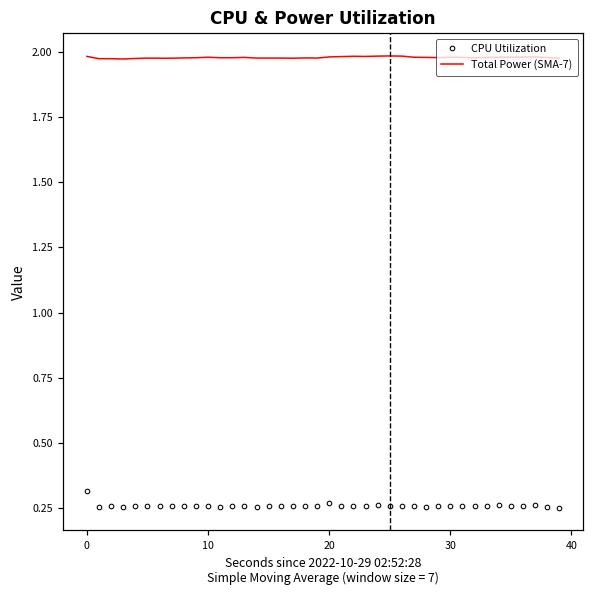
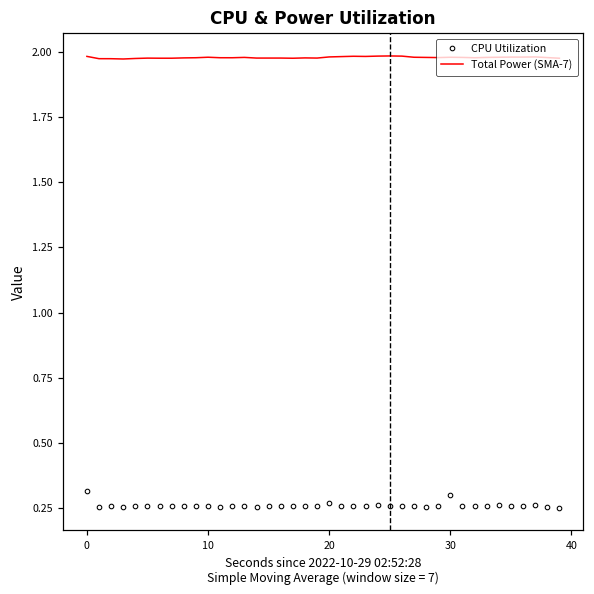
CPU Utilization, 30: 0.26 -> 0.30
